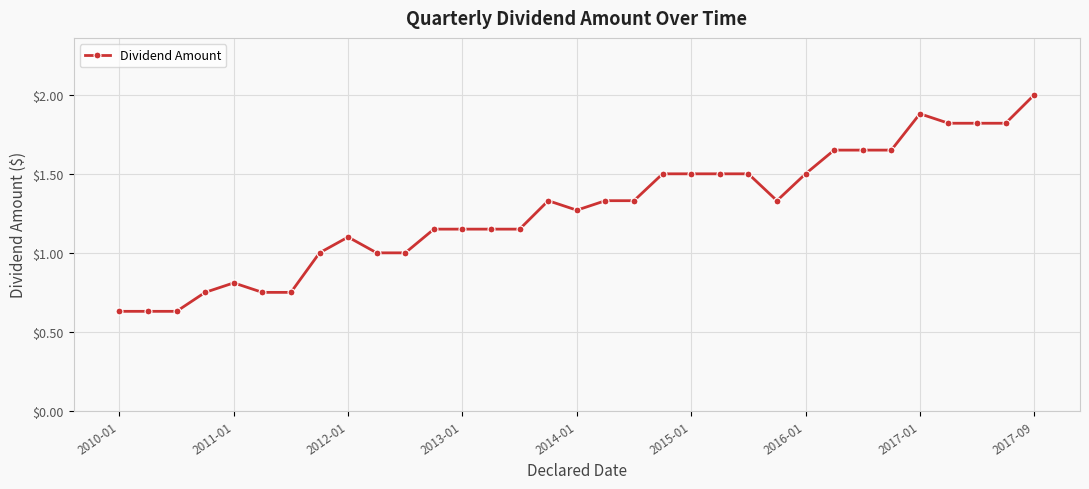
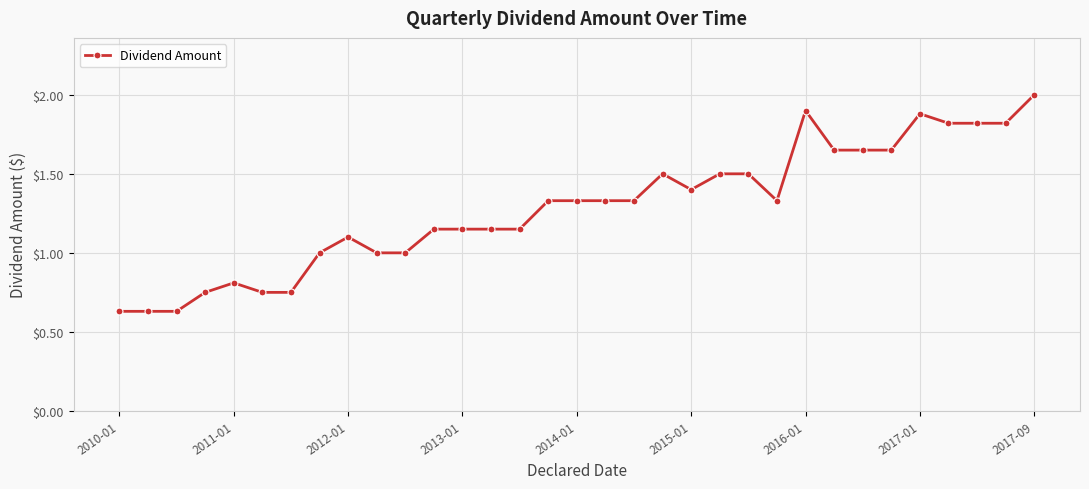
2014-01: $1.27 -> $1.33
2015-01: $1.5 -> $1.4
2016-01: $1.5 -> $1.9
